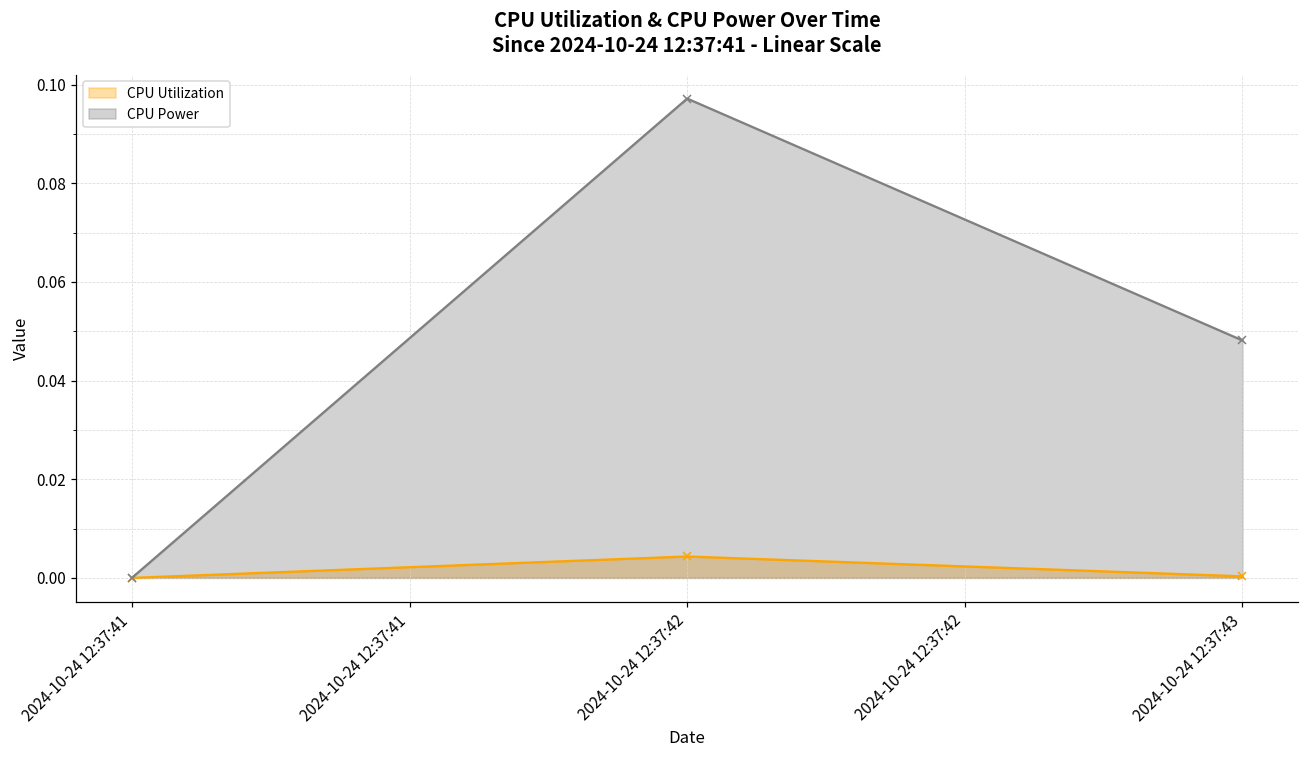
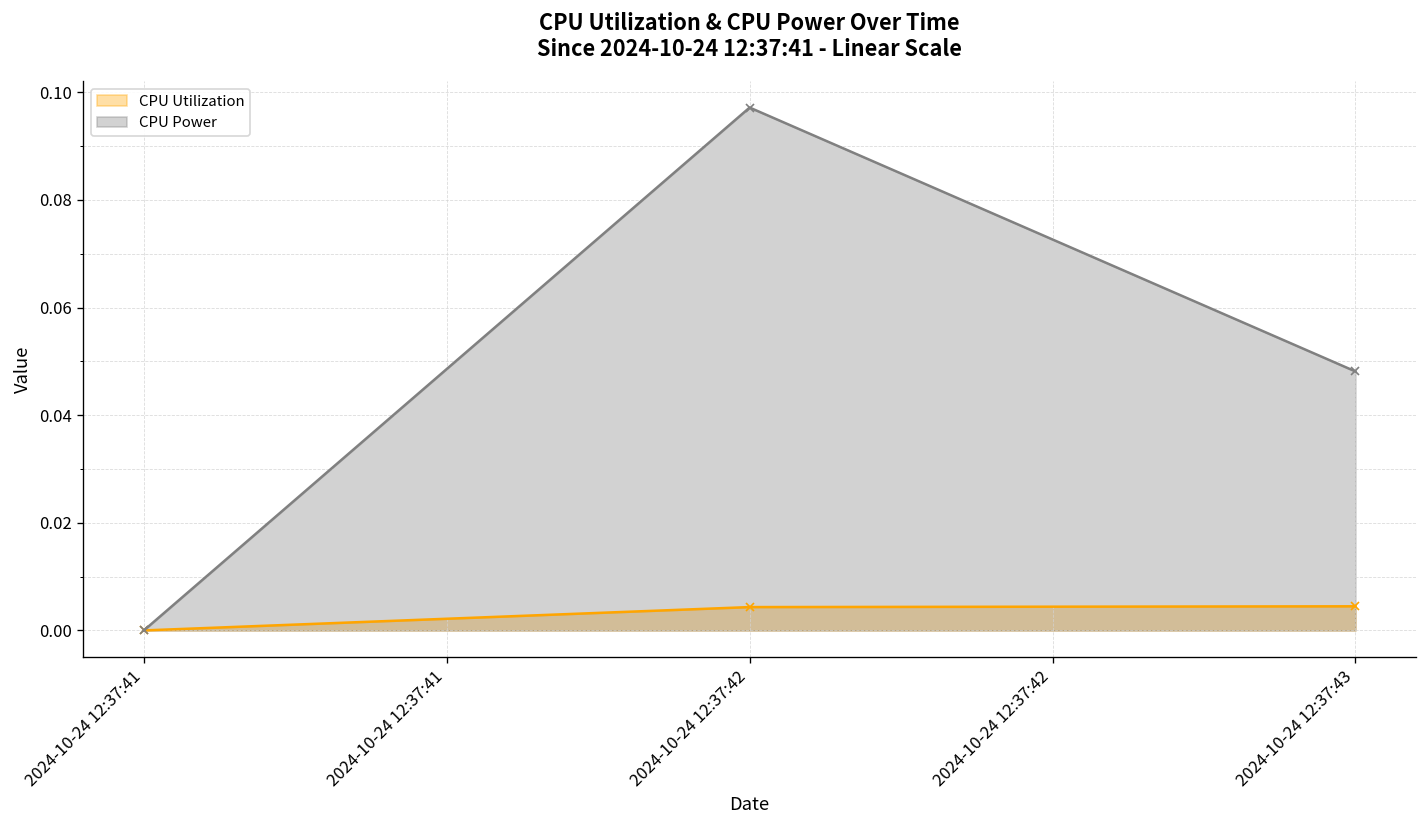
CPU Utilization, 2024-10-24 12:37:43: 0.000 -> 0.004
